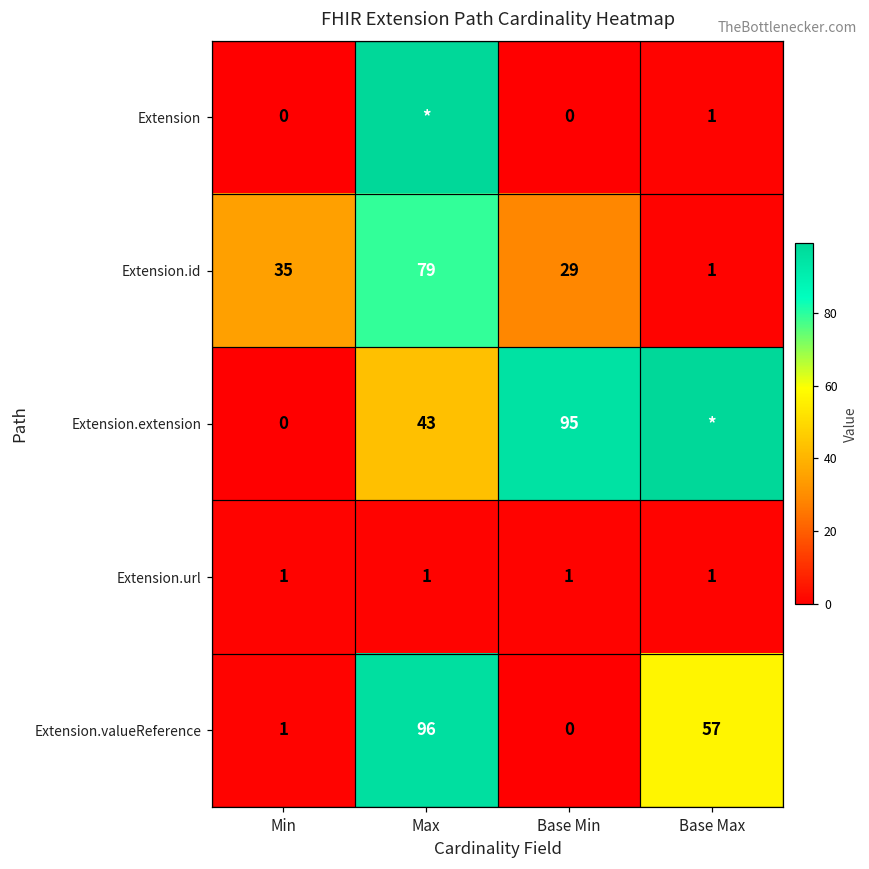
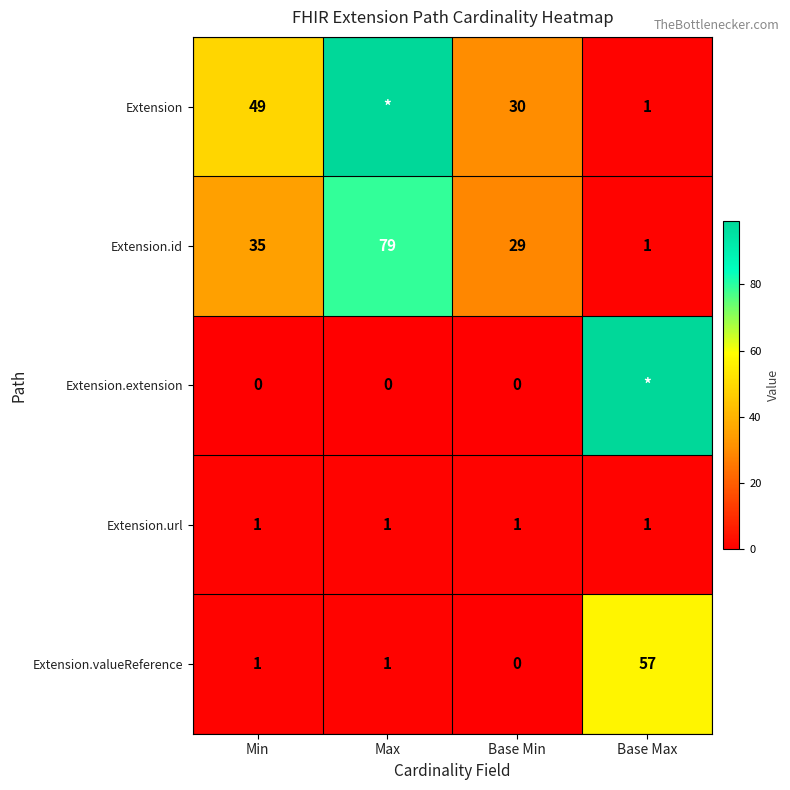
Extension, Min: 0 -> 49
Extension, Base Min: 0 -> 30
Extension.extension, Max: 43 -> 0
Extension.extension, Base Min: 95 -> 0
Extension.valueReference, Max: 96 -> 1
